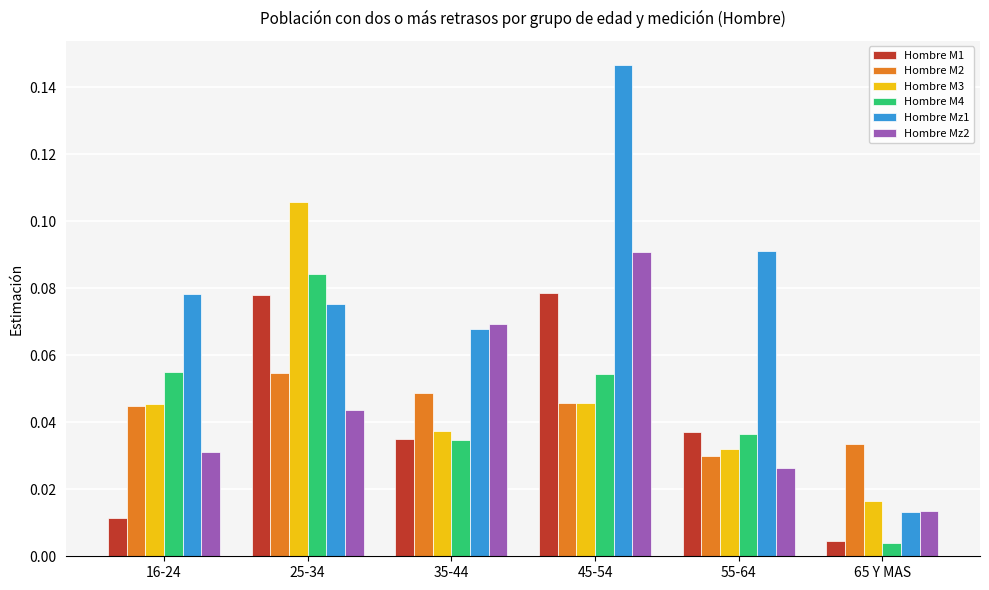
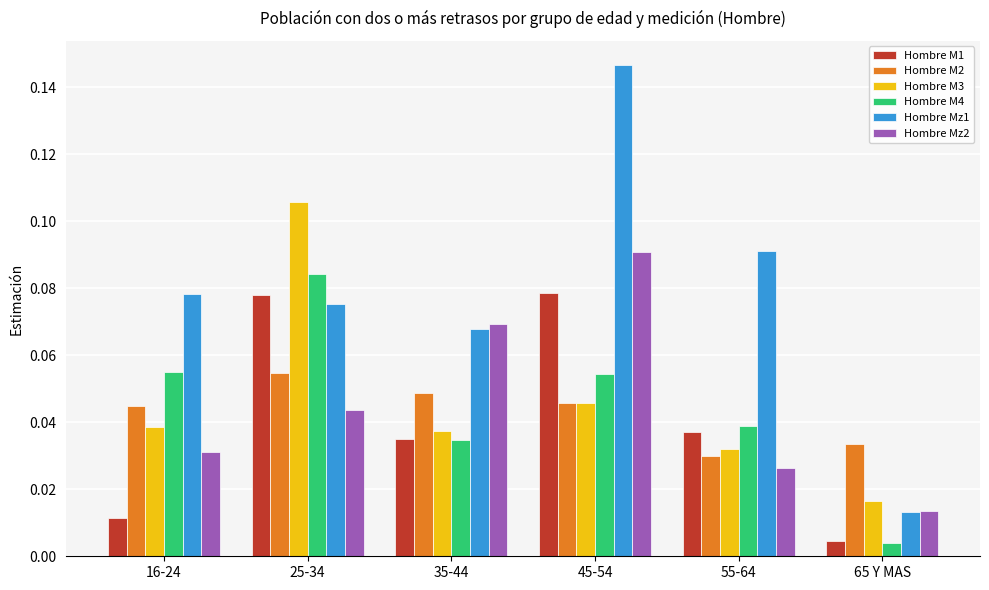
Hombre M3, 16-24: 0.046 -> 0.039
Hombre M4, 55-64: 0.036 -> 0.039
